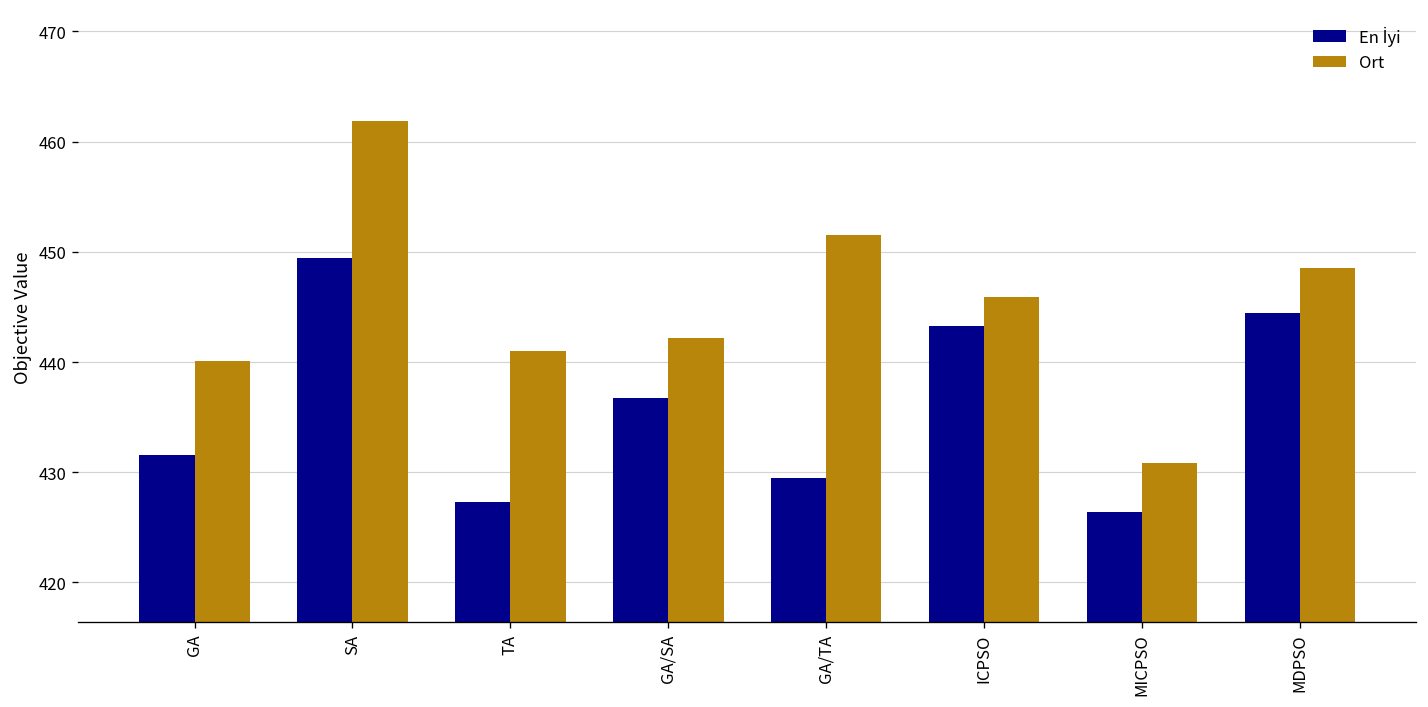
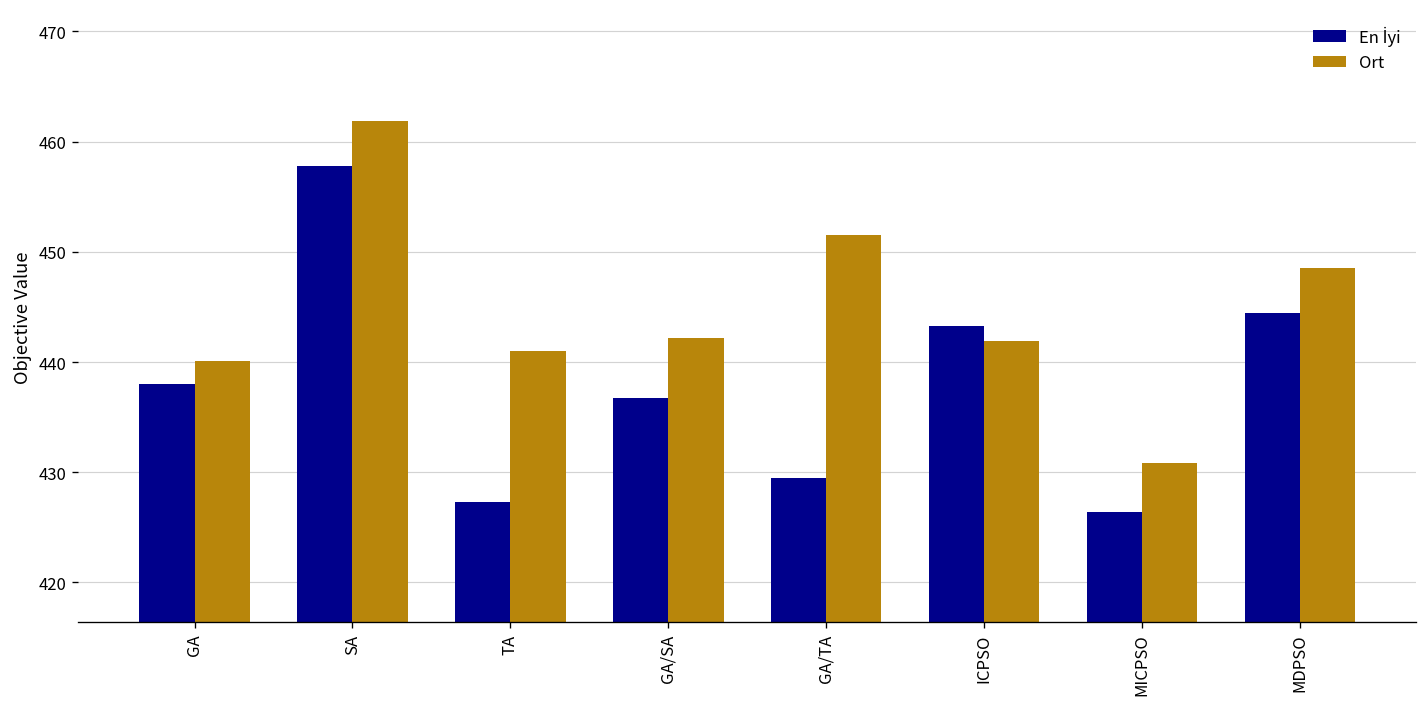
En İyi, GA: 432 -> 438
En İyi, SA: 449 -> 458
Ort, ICPSO: 446 -> 442
